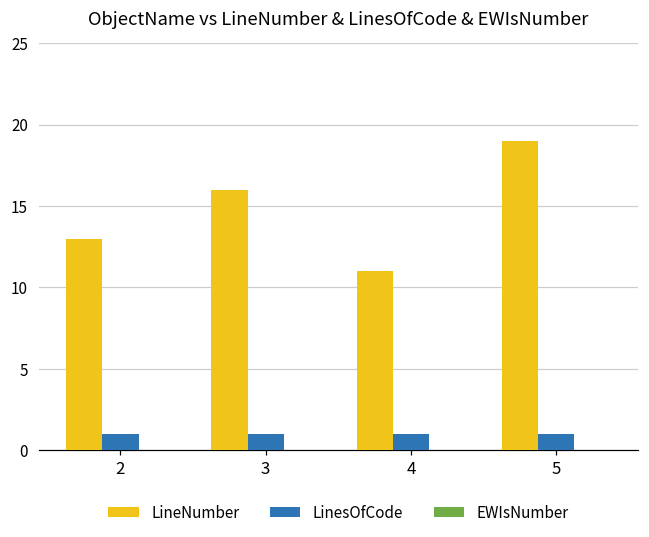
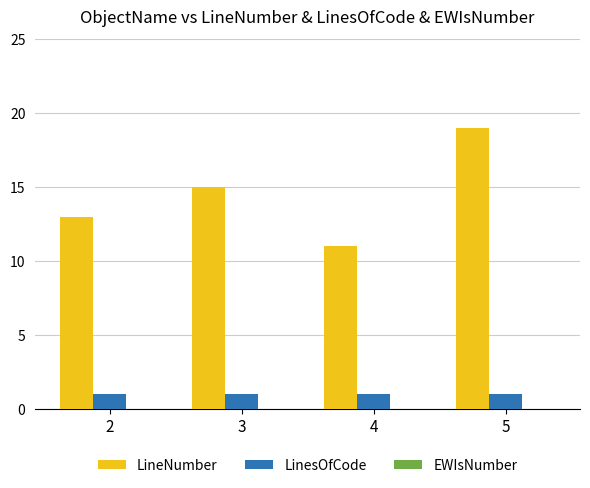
LineNumber, 3: 16 -> 15
